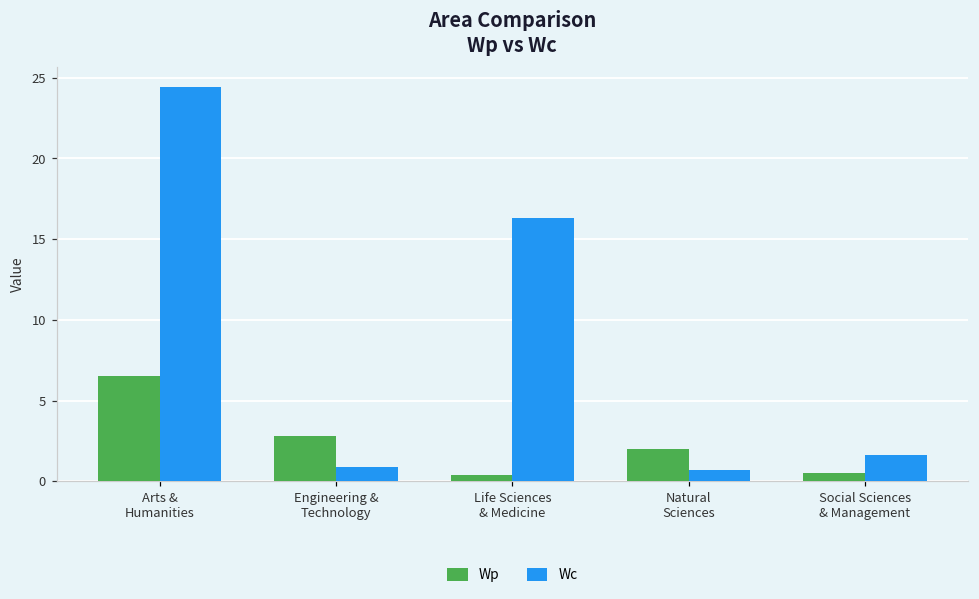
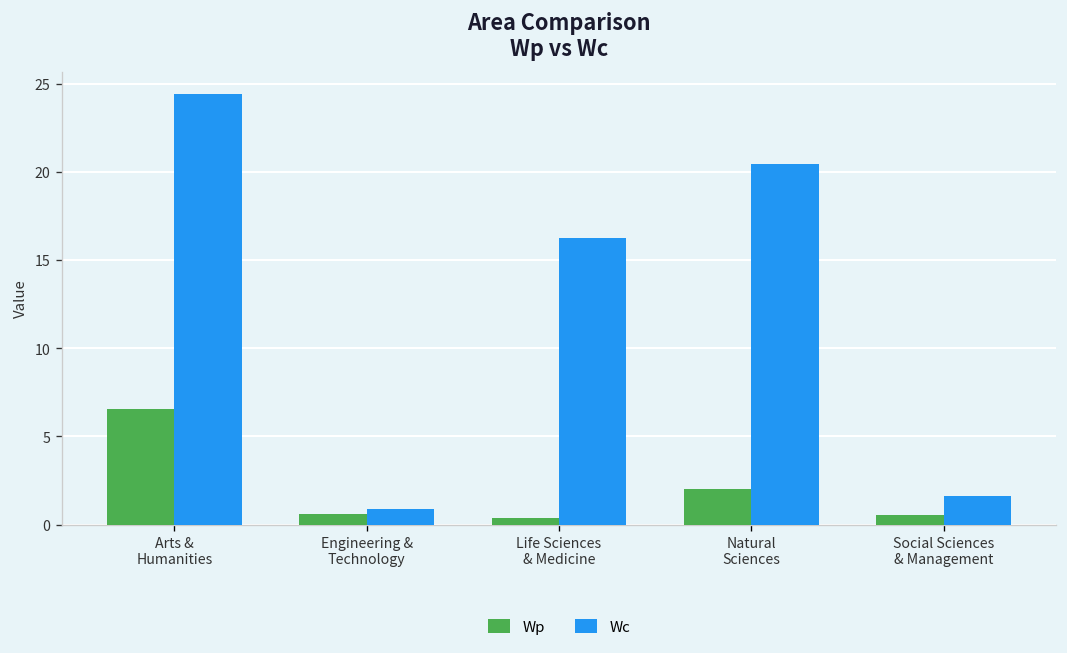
Wp, Engineering & Technology: 2.8 -> 0.6
Wc, Natural Sciences: 0.7 -> 20.5
